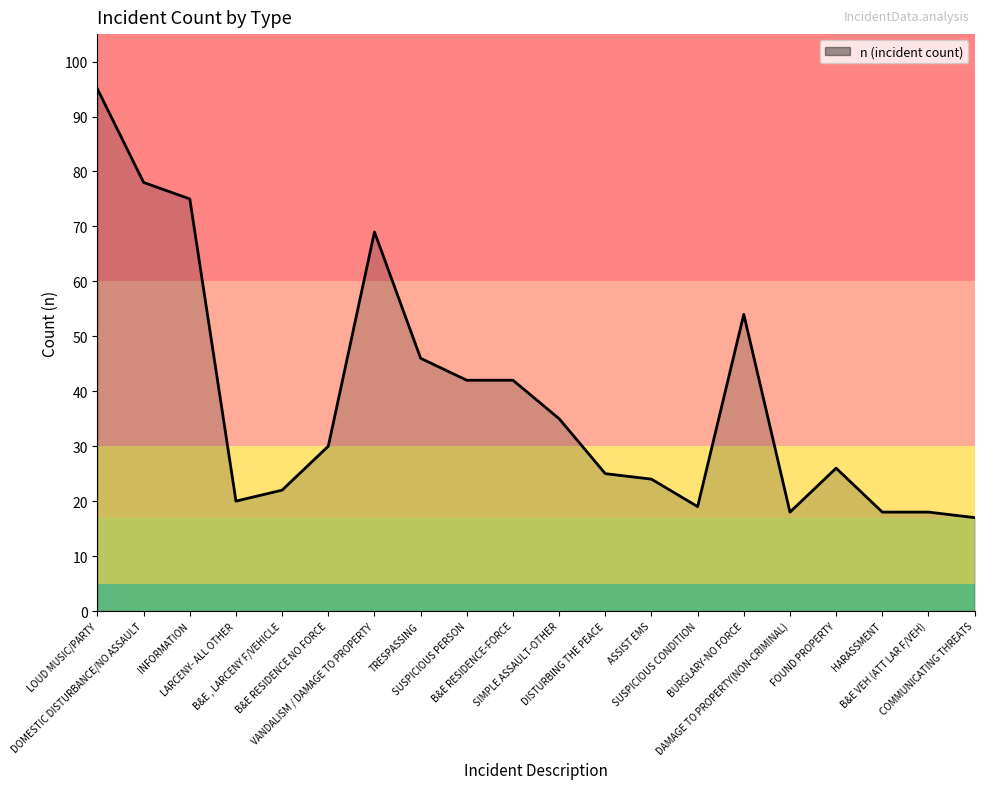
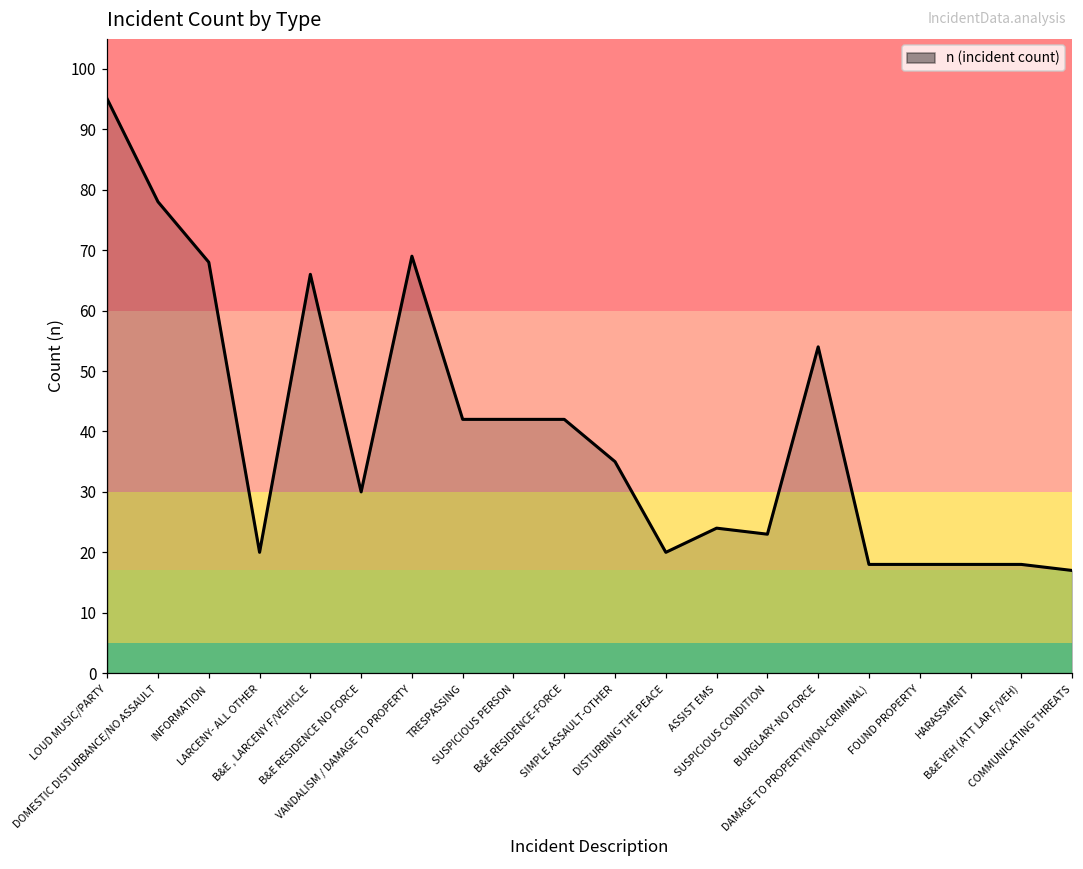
INFORMATION: 75 -> 68
B&E , LARCENY F/VEHICLE: 22 -> 66
TRESPASSING: 46 -> 42
DISTURBING THE PEACE: 25 -> 20
SUSPICIOUS CONDITION: 19 -> 23
FOUND PROPERTY: 26 -> 18
